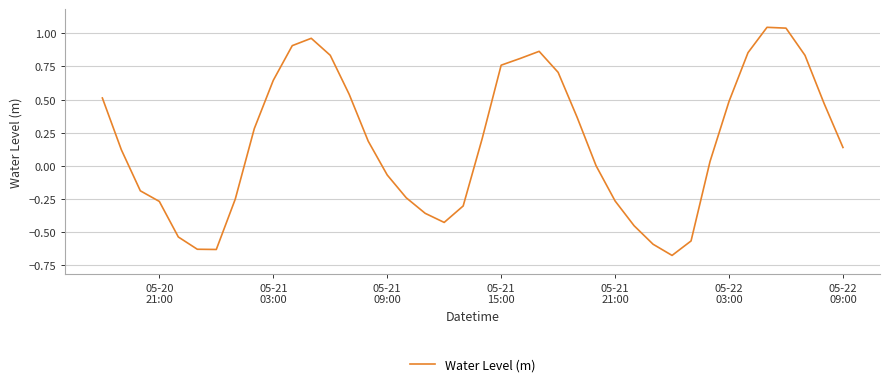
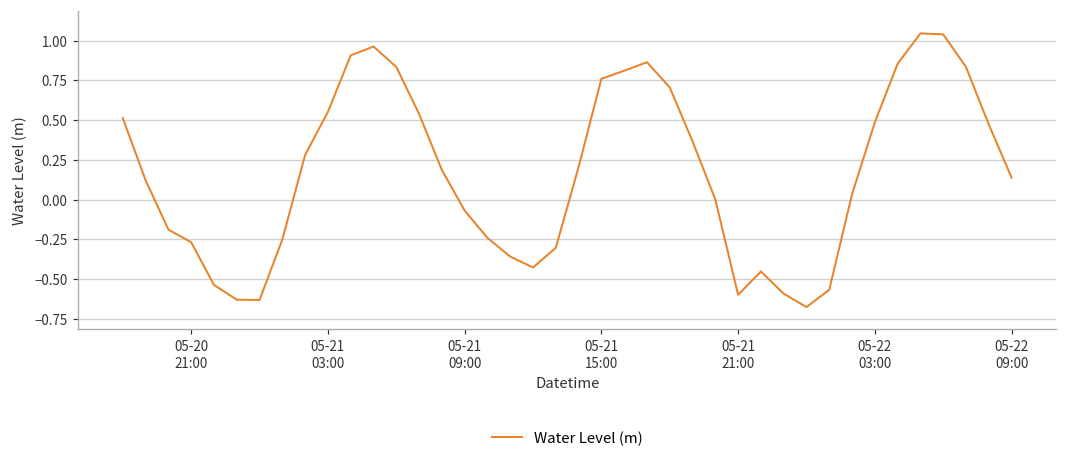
05-21 03:00: 0.65 -> 0.55
05-21 21:00: -0.26 -> -0.60
